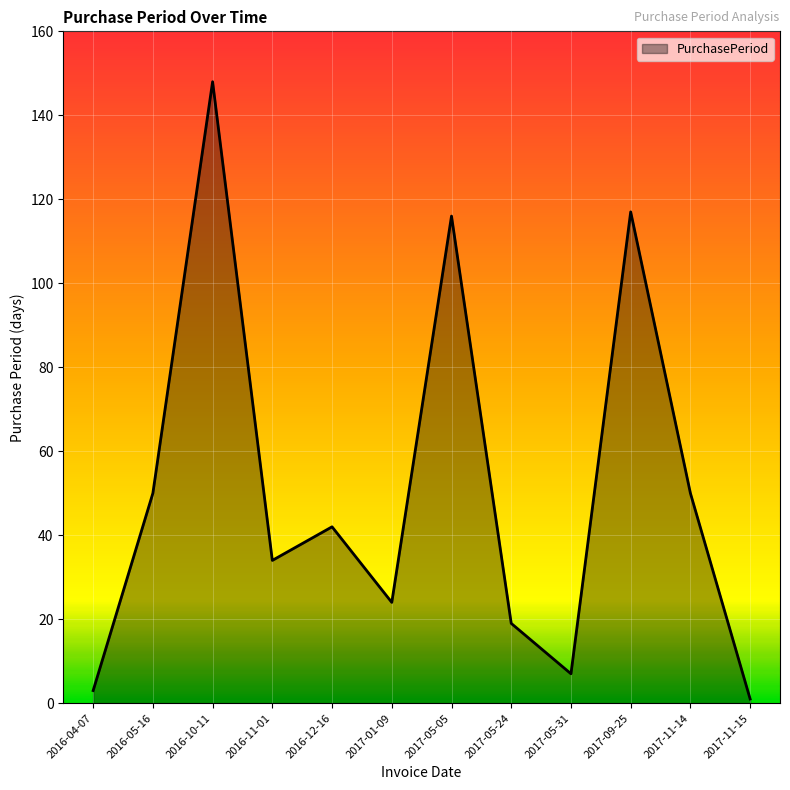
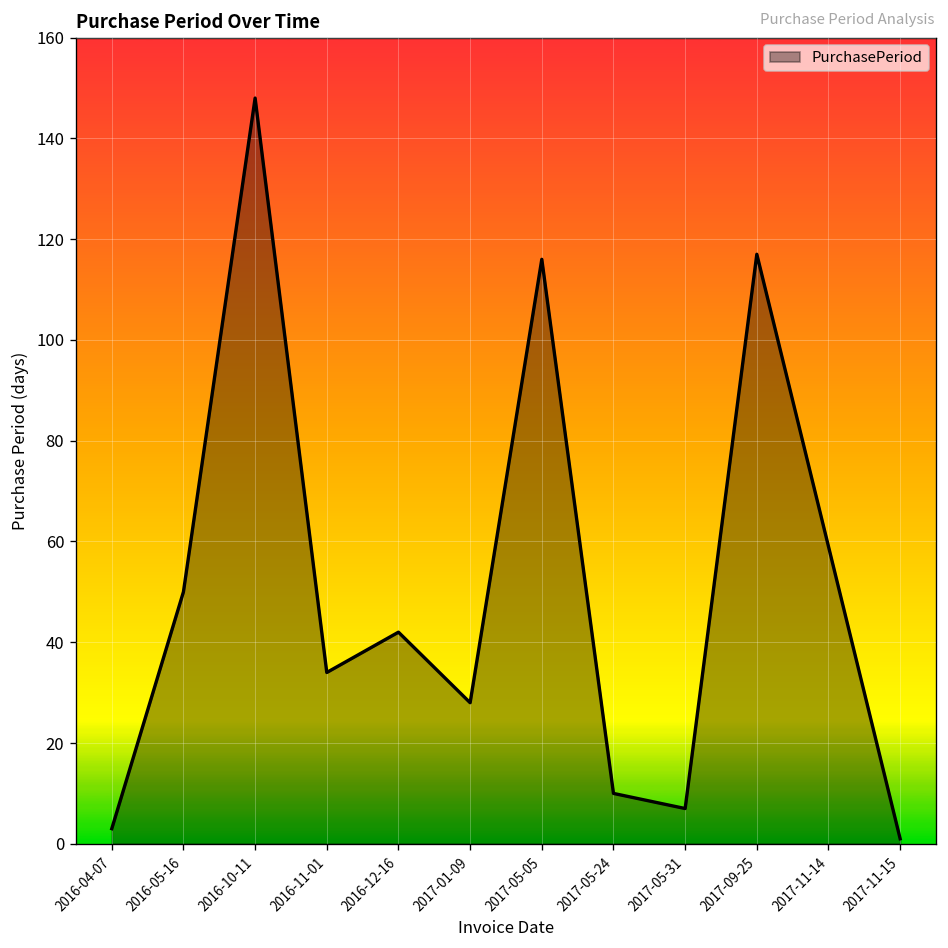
2017-01-09: 24 -> 28
2017-05-24: 19 -> 10
2017-11-14: 50 -> 59
